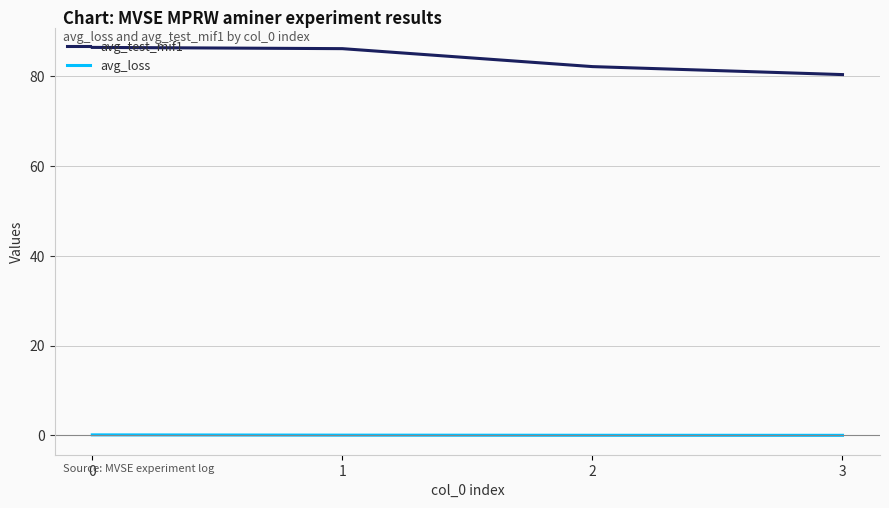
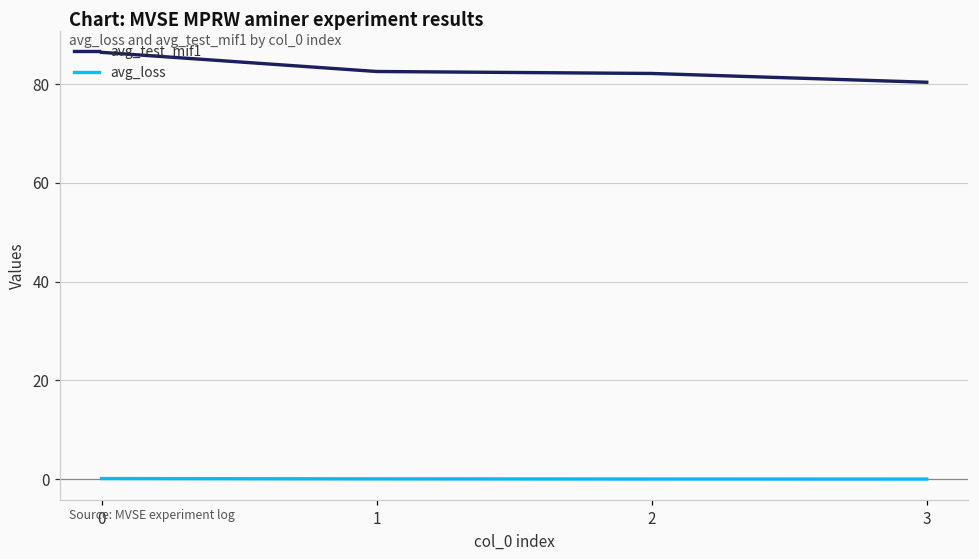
avg_test_mif1, 1: 86 -> 83
